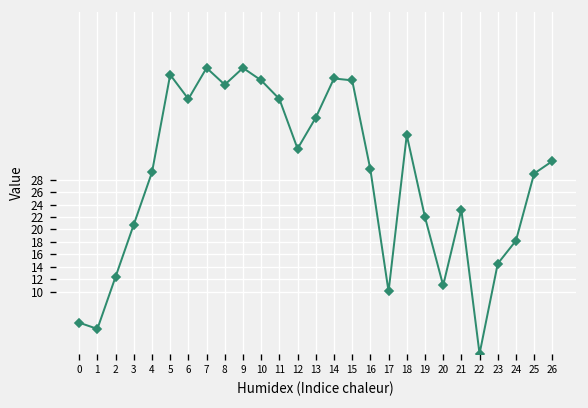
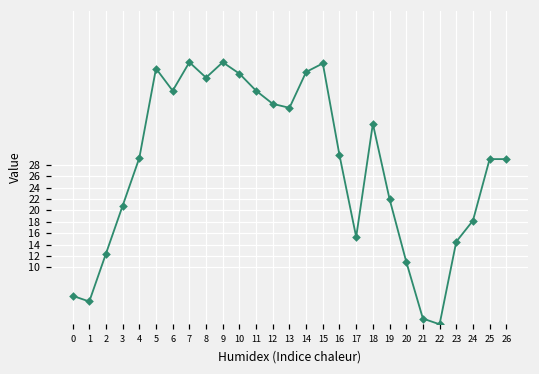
12: 33 -> 39
15: 44 -> 46
17: 10 -> 15
21: 23 -> 1
26: 31 -> 29
